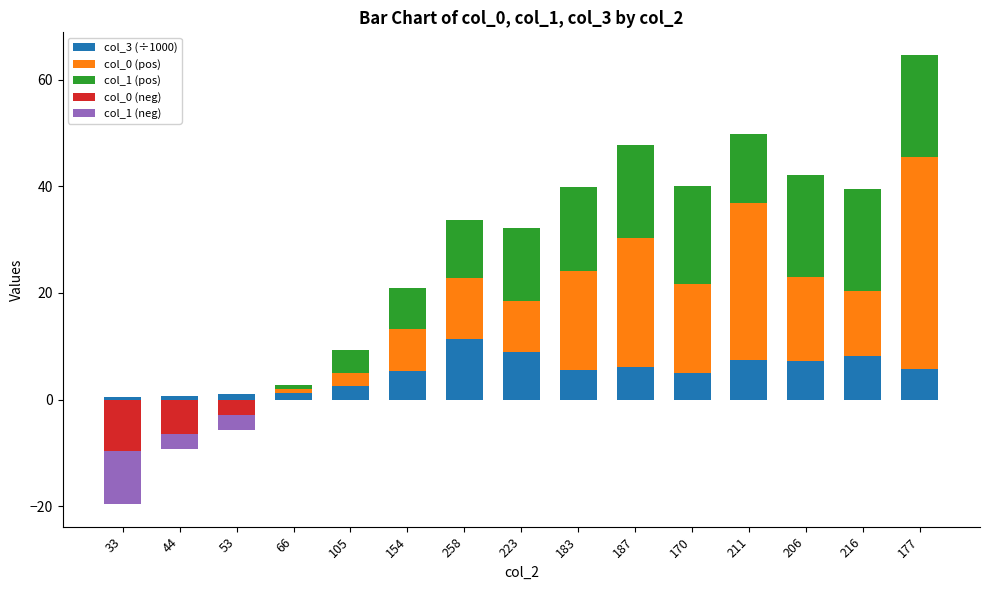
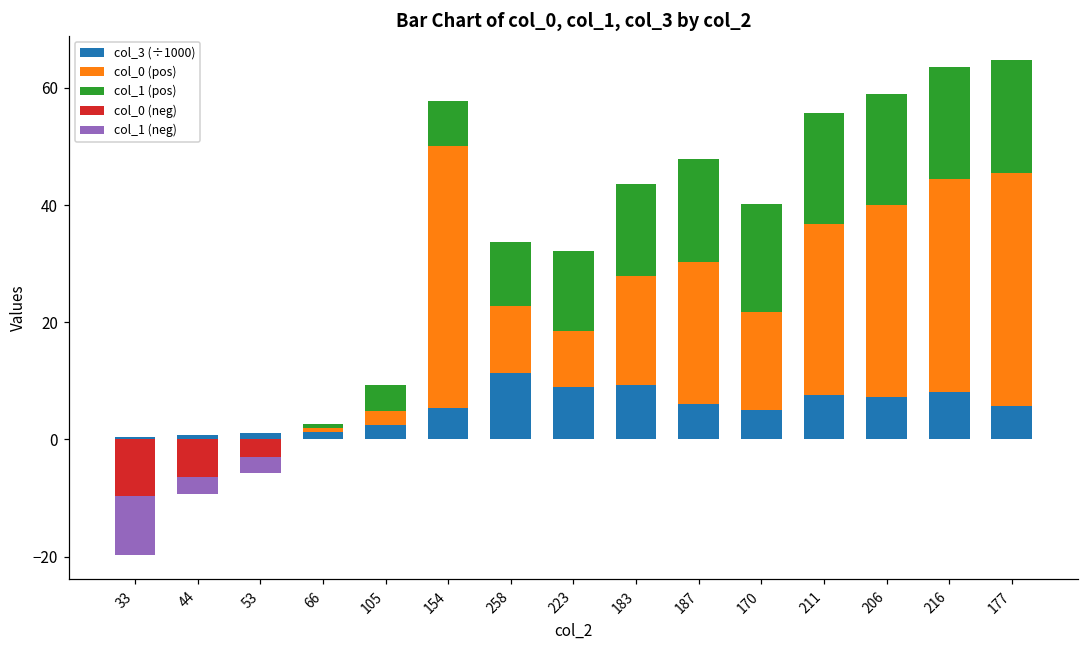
col_0 (pos), 154: 8 -> 45
col_3 (÷1000), 183: 6 -> 9
col_1 (pos), 211: 13 -> 19
col_0 (pos), 206: 16 -> 33
col_0 (pos), 216: 12 -> 36
